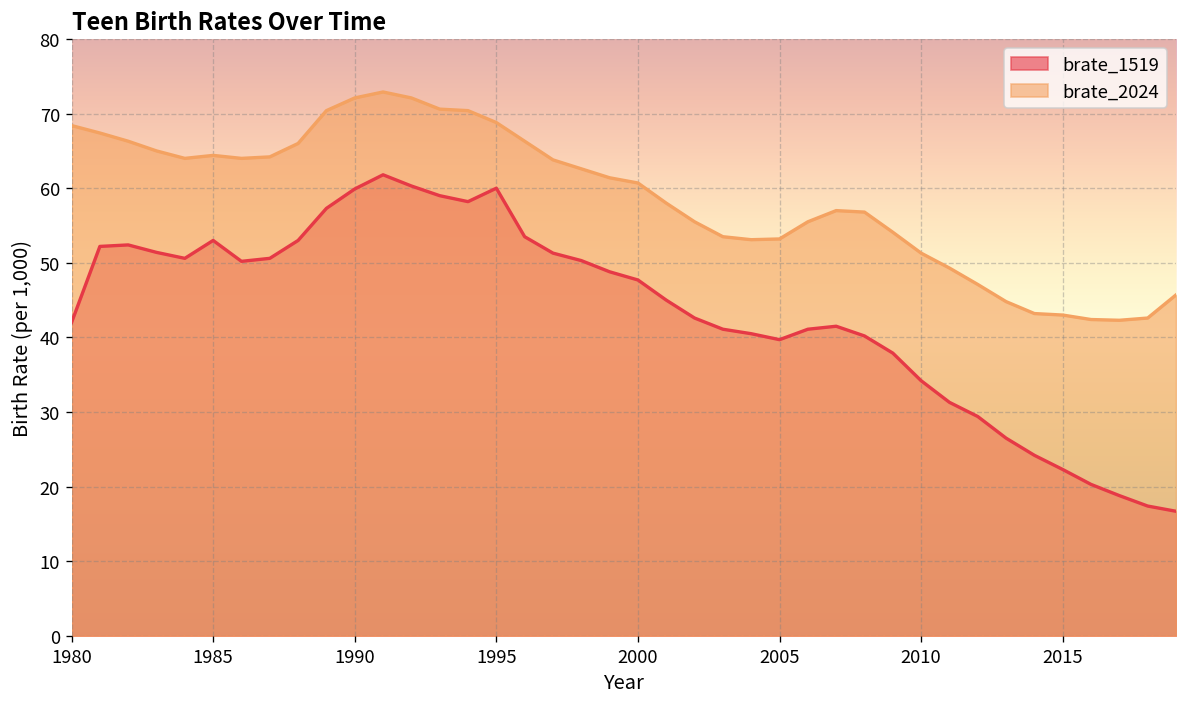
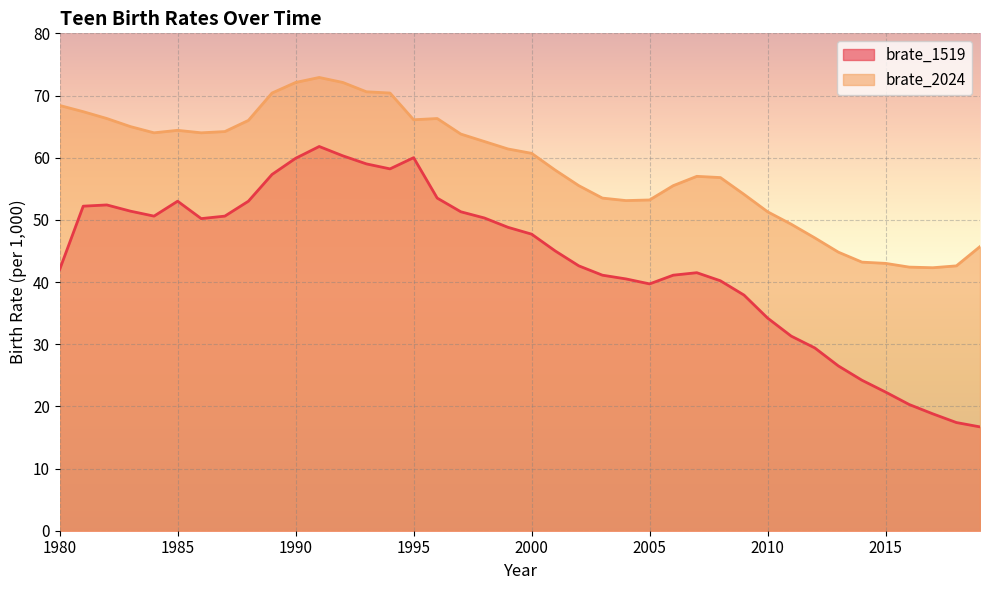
brate_2024, 1995: 69 -> 66
